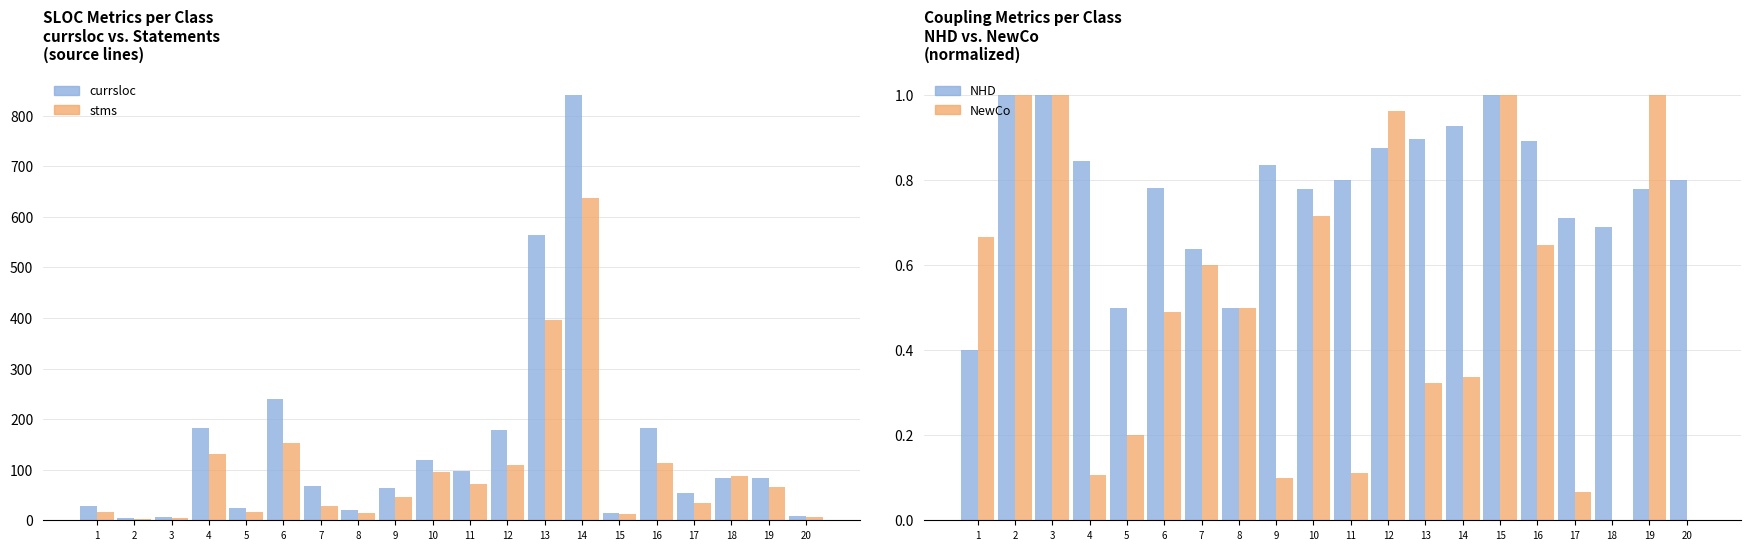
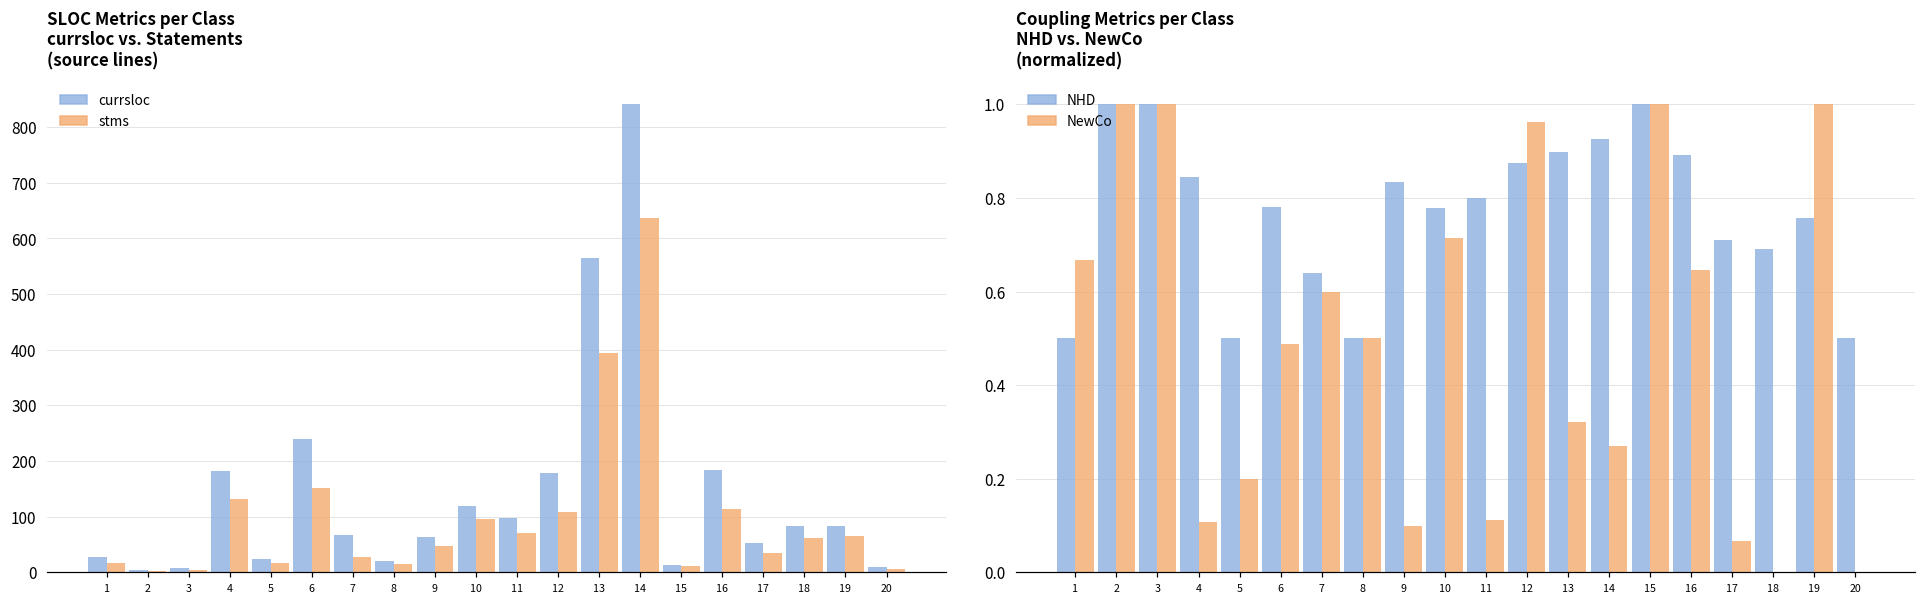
SLOC Metrics per Class currsloc vs. Statements (source lines), stms, 18: 90 -> 60
Coupling Metrics per Class NHD vs. NewCo (normalized), NHD, 1: 0.4 -> 0.5
Coupling Metrics per Class NHD vs. NewCo (normalized), NewCo, 14: 0.34 -> 0.27
Coupling Metrics per Class NHD vs. NewCo (normalized), NHD, 19: 0.78 -> 0.76
Coupling Metrics per Class NHD vs. NewCo (normalized), NHD, 20: 0.8 -> 0.5
